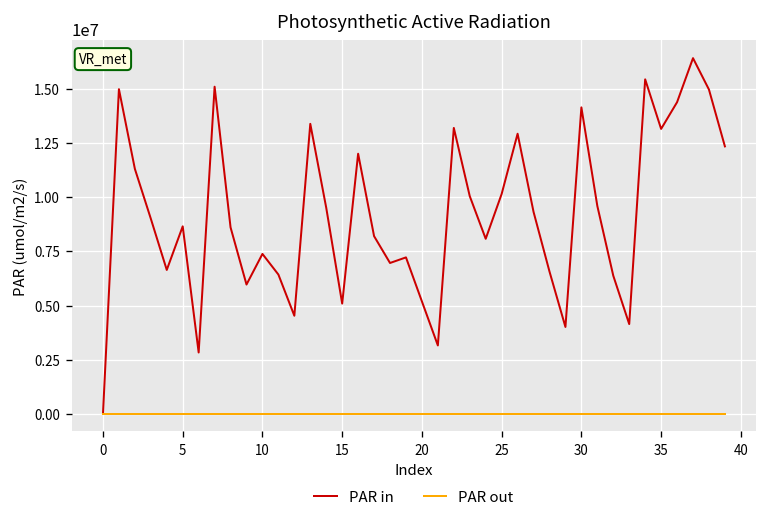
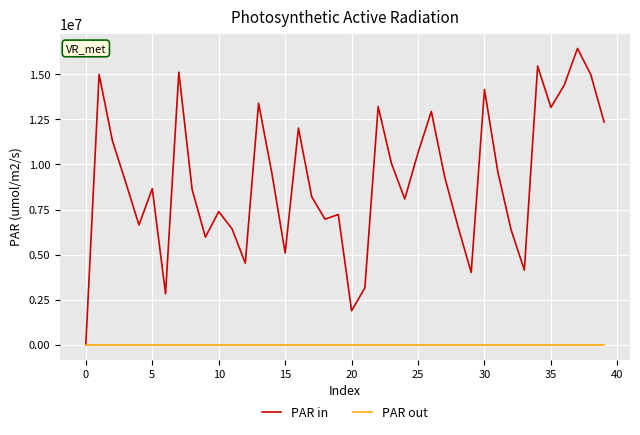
PAR in, 20: 5200000 -> 1900000
PAR in, 25: 10200000 -> 10700000
